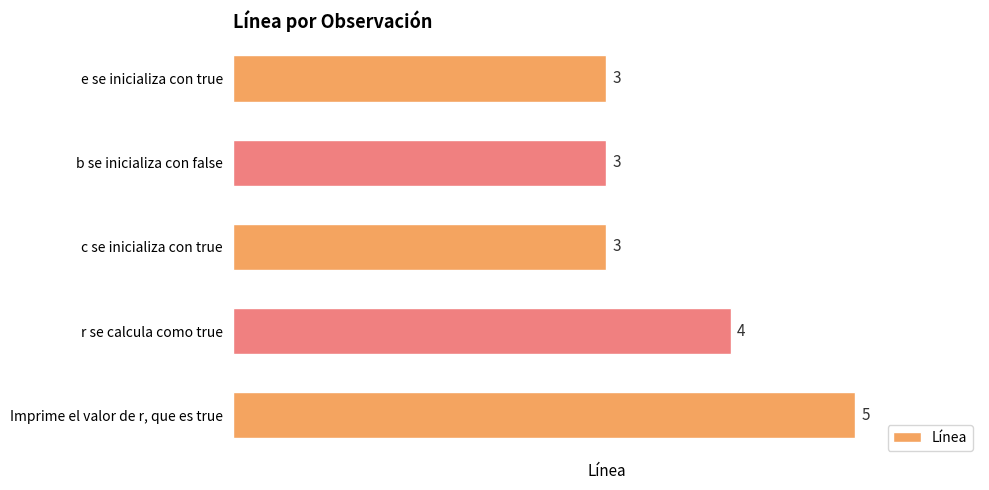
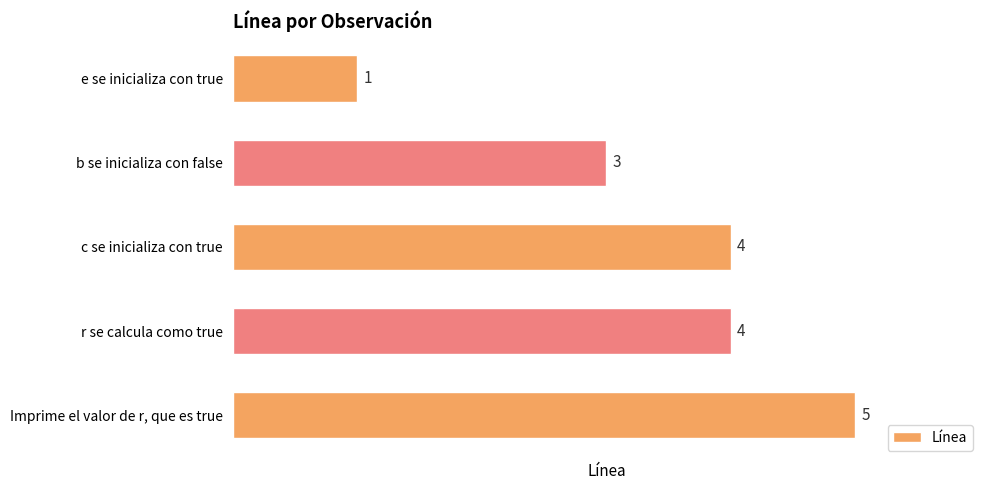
e se inicializa con true: 3 -> 1
c se inicializa con true: 3 -> 4
